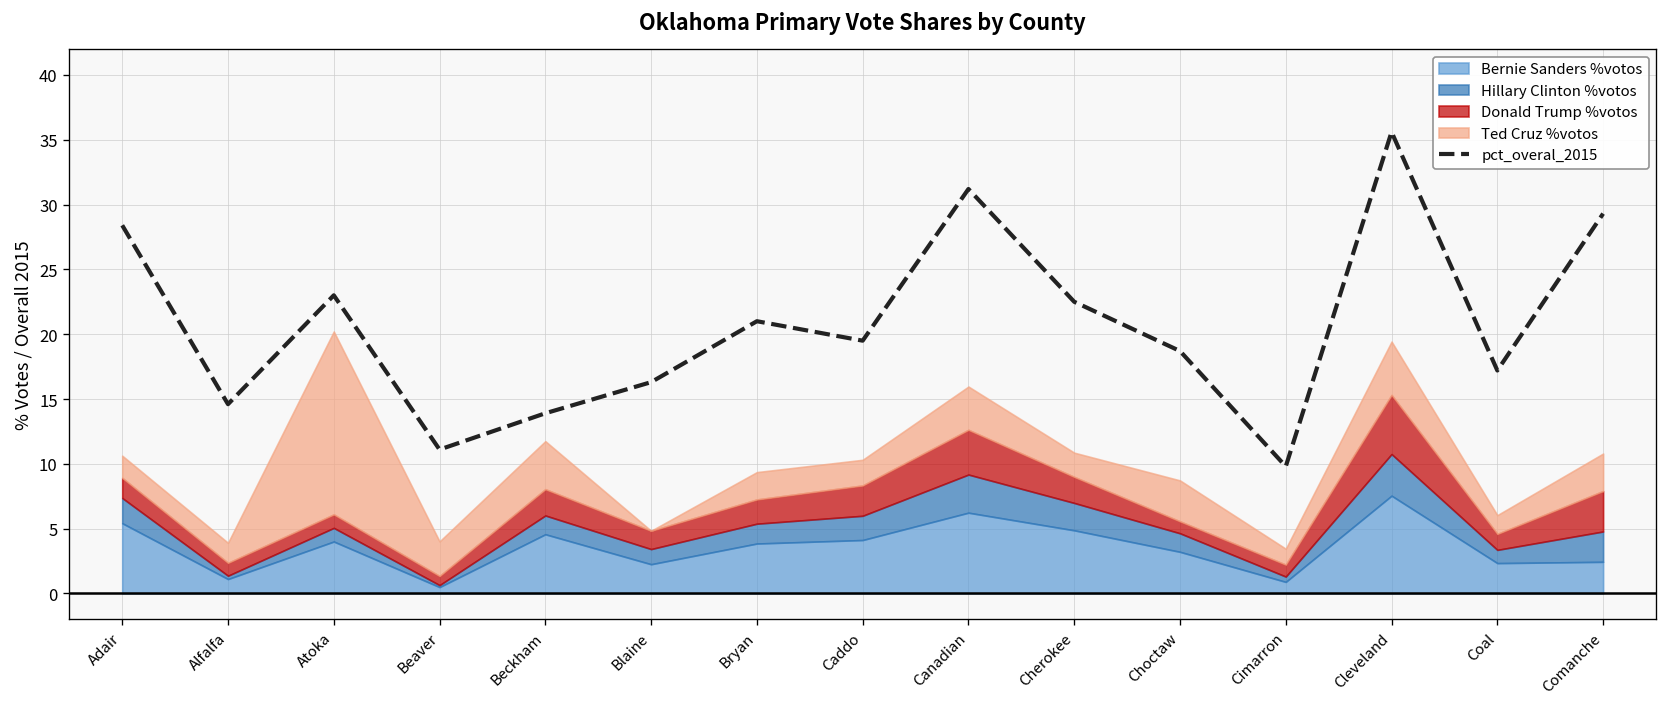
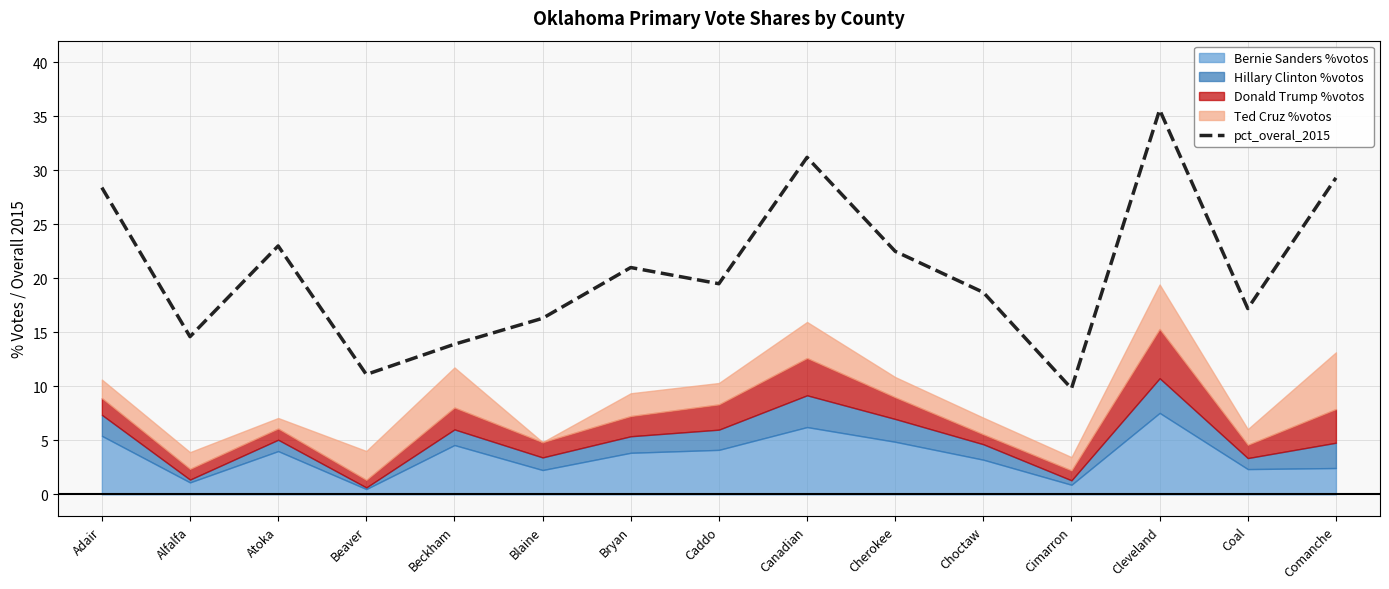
Ted Cruz %votos, Atoka: 14.1 -> 1.0
Ted Cruz %votos, Choctaw: 3.2 -> 1.5
Ted Cruz %votos, Comanche: 2.9 -> 5.2
